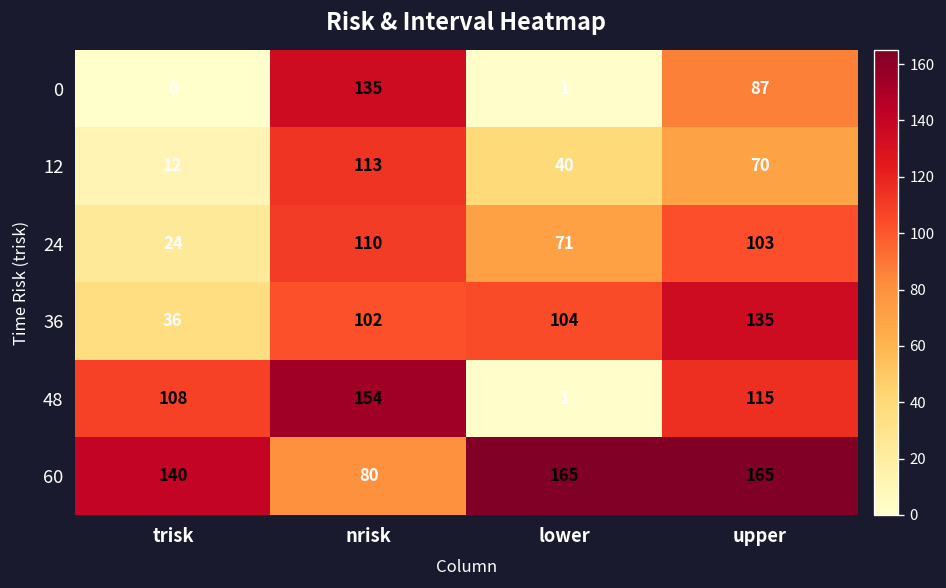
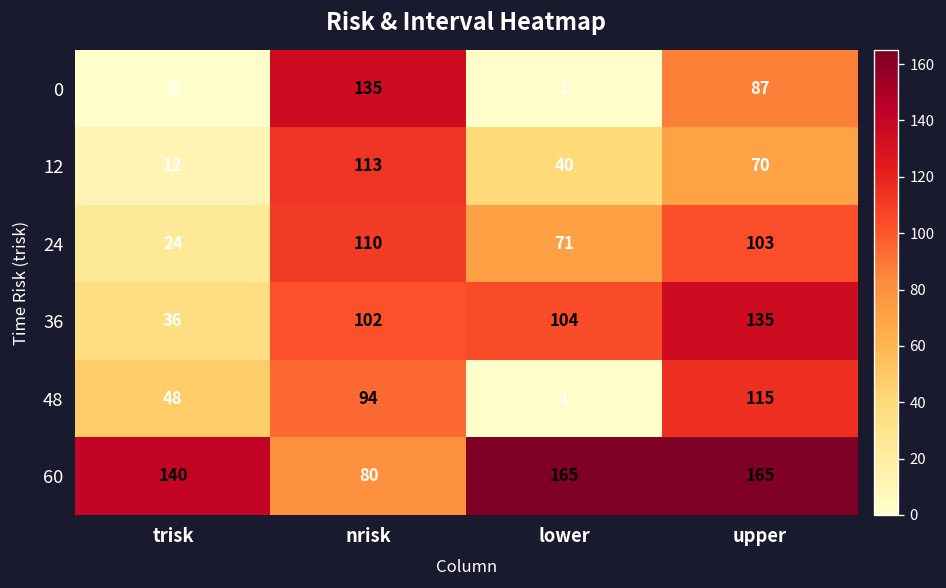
48, trisk: 108 -> 48
48, nrisk: 154 -> 94
